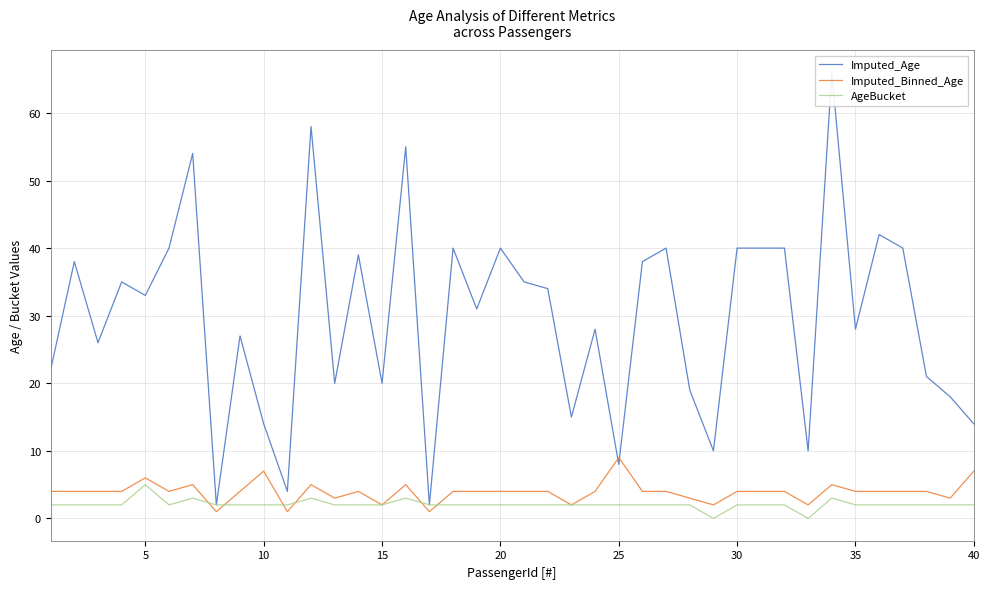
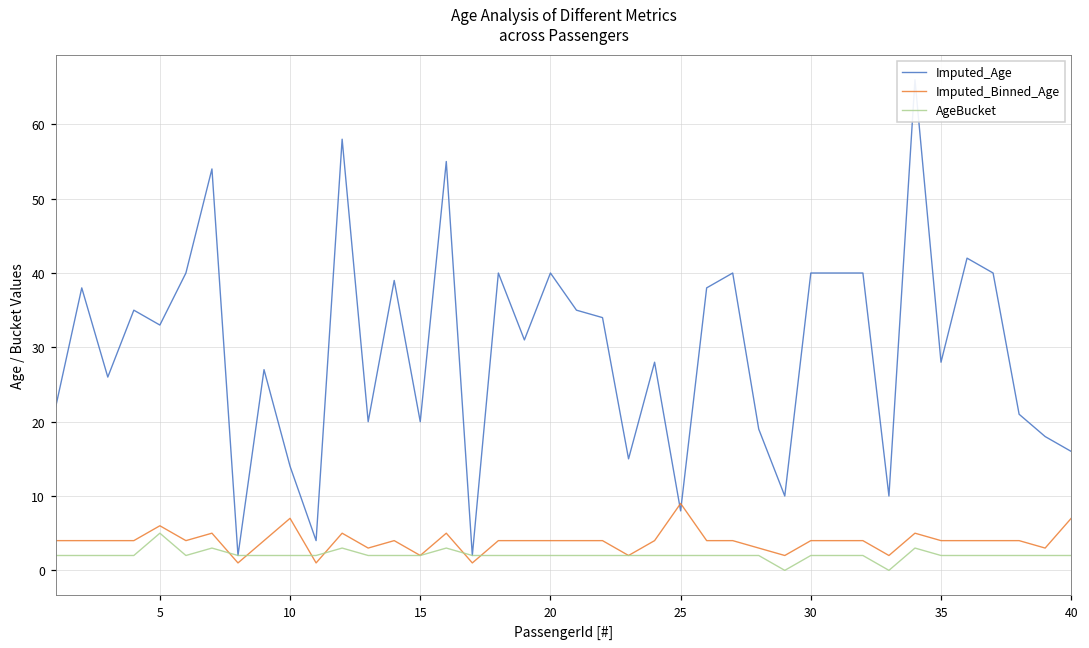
Imputed_Age, 40: 14 -> 16
